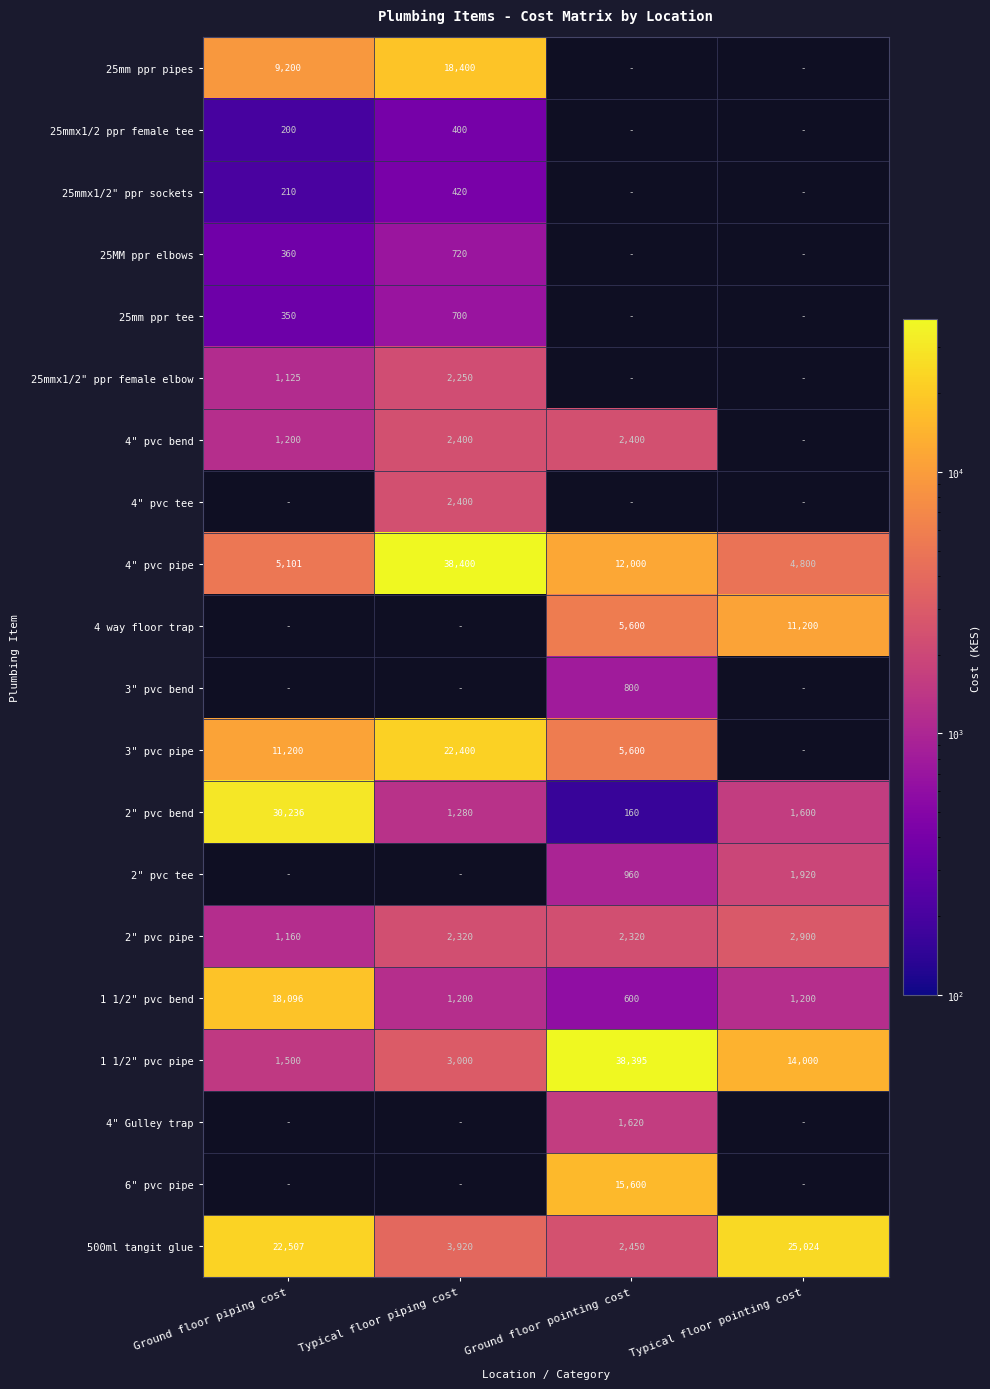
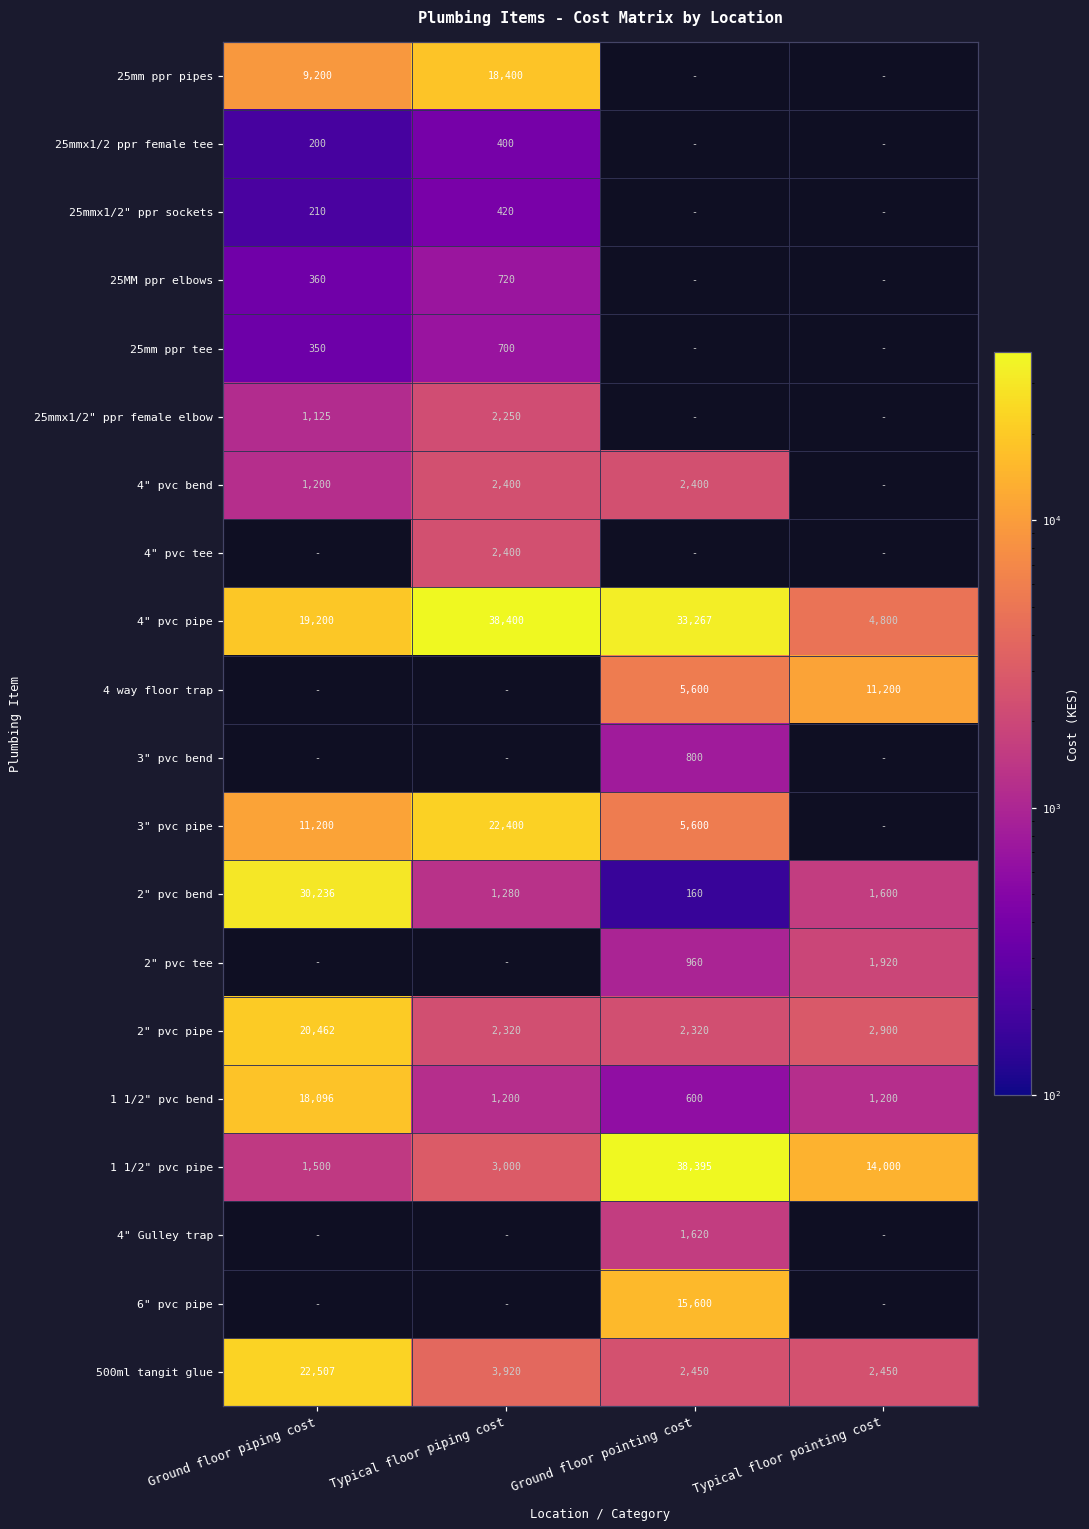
4" pvc pipe, Ground floor piping cost: 5,101 -> 19,200
4" pvc pipe, Ground floor pointing cost: 12,000 -> 33,267
2" pvc pipe, Ground floor piping cost: 1,160 -> 20,462
500ml tangit glue, Typical floor pointing cost: 25,024 -> 2,450
